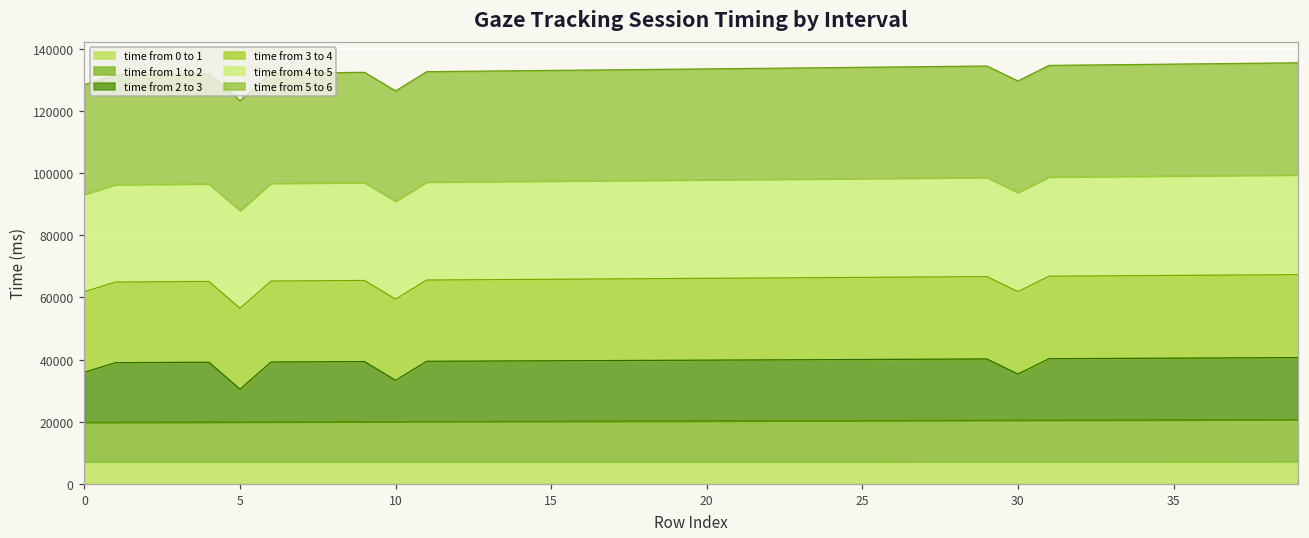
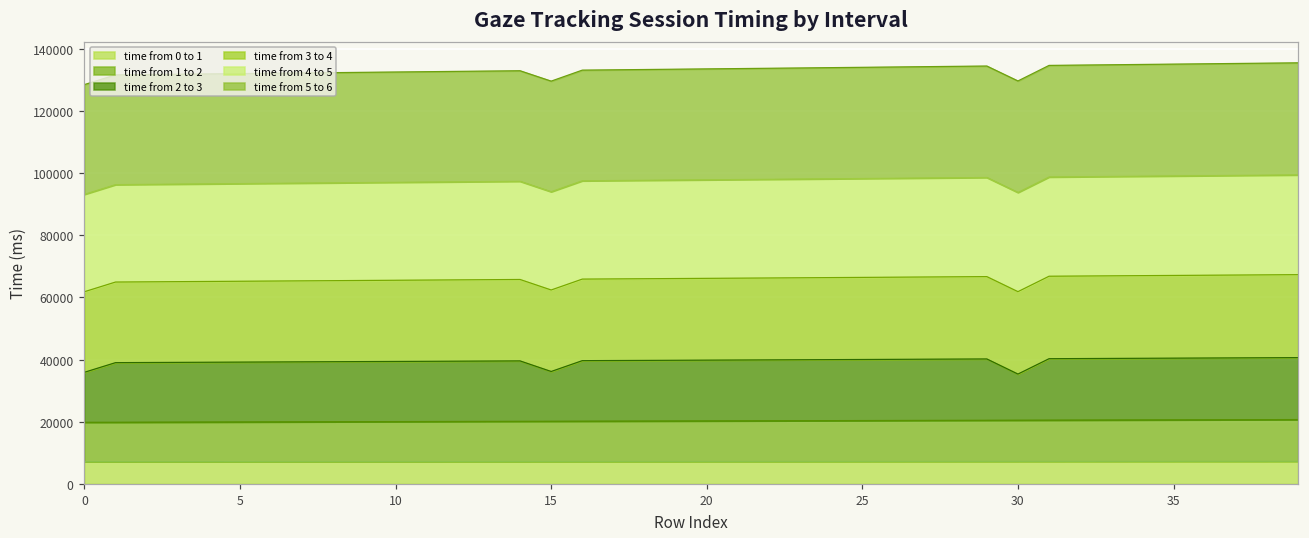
time from 2 to 3, 5: 11000 -> 19000
time from 2 to 3, 10: 13000 -> 19000
time from 2 to 3, 15: 19000 -> 16000
